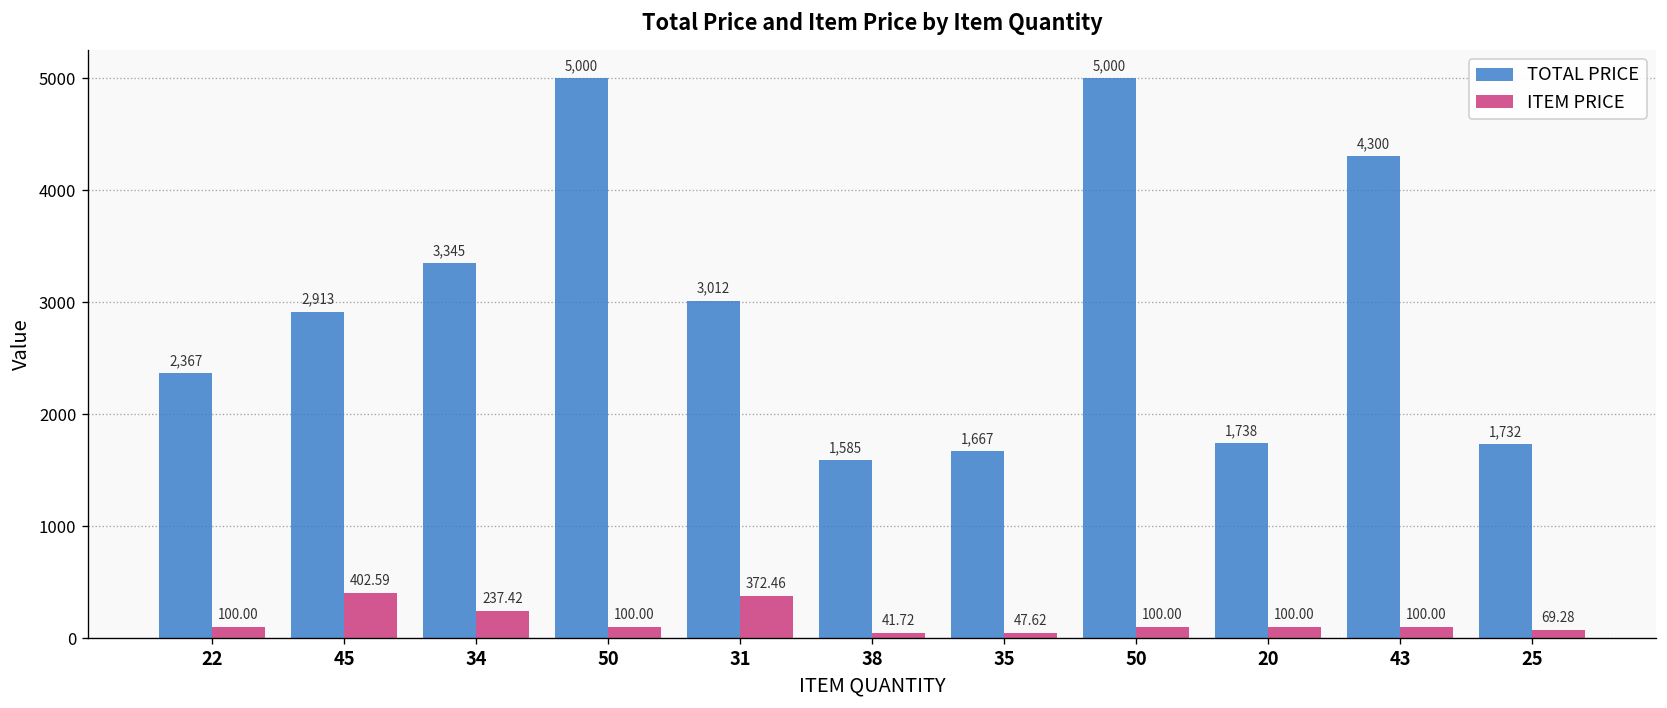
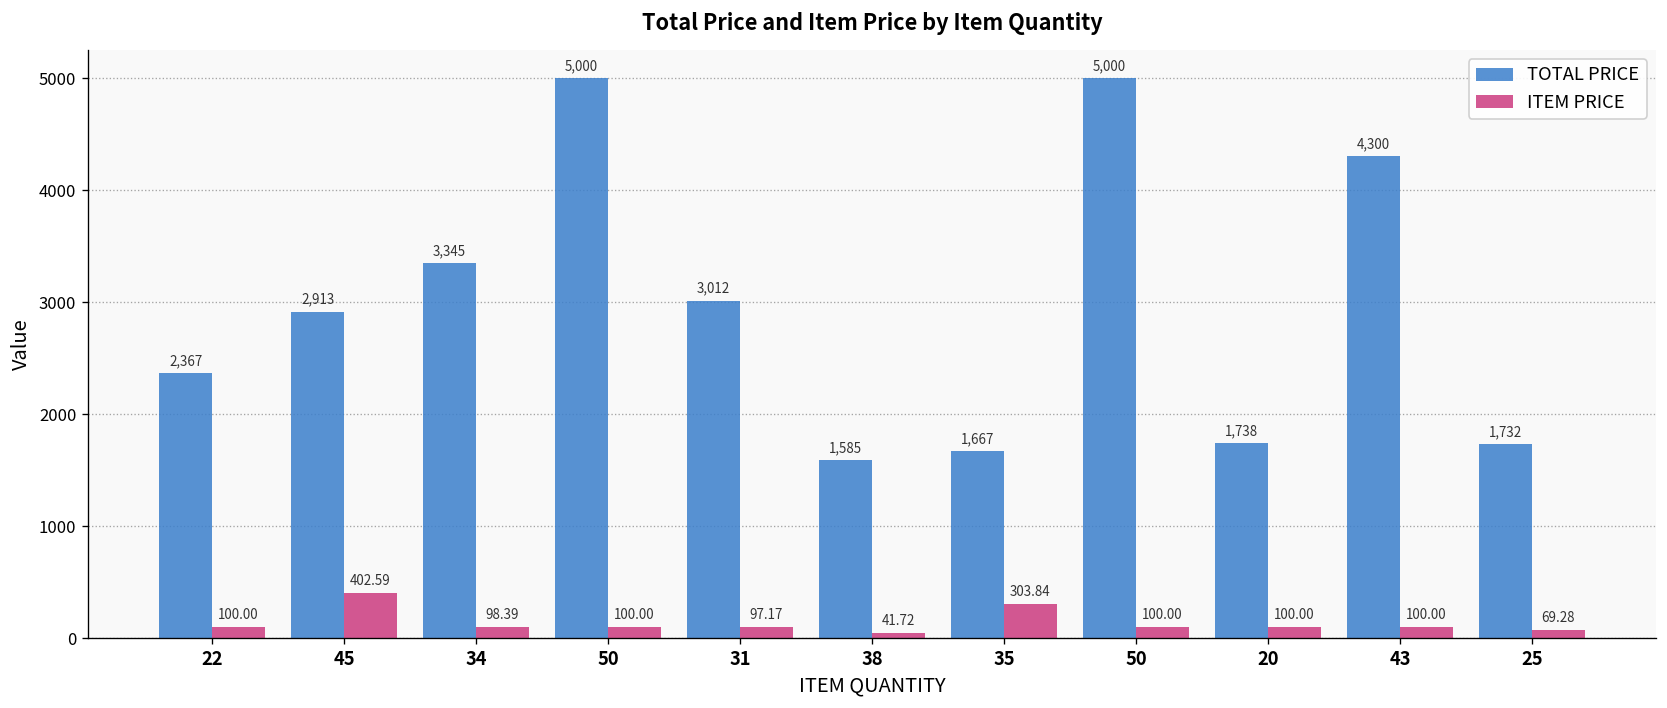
ITEM PRICE, 34: 237.42 -> 98.39
ITEM PRICE, 31: 372.46 -> 97.17
ITEM PRICE, 35: 47.62 -> 303.84
